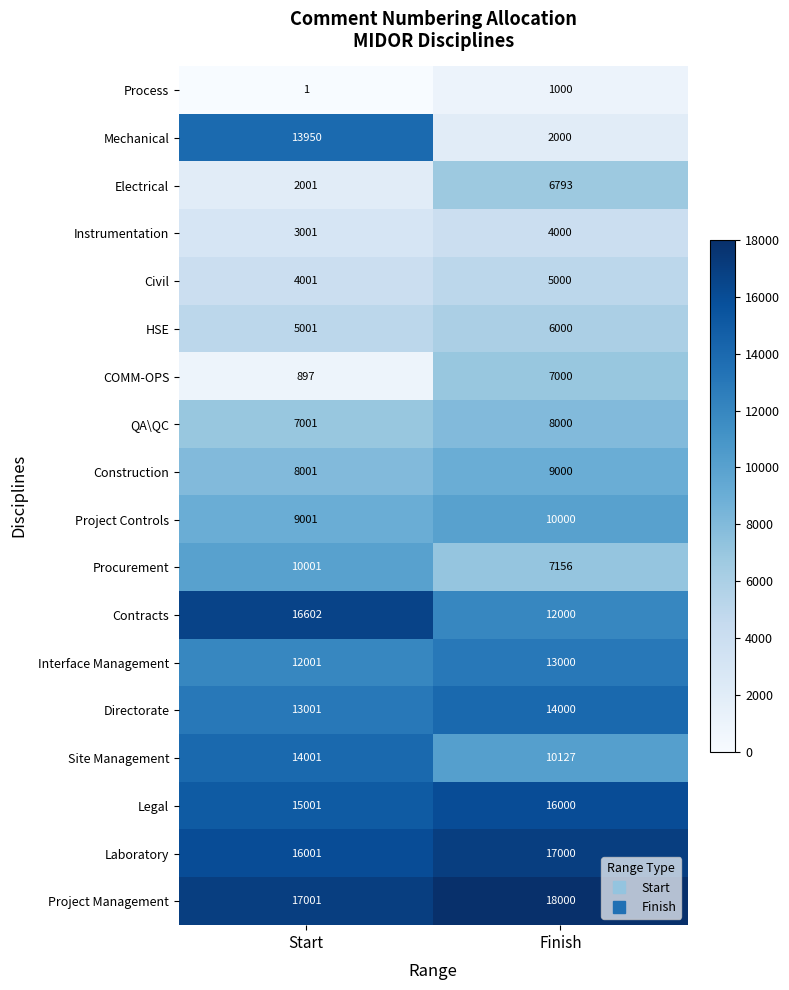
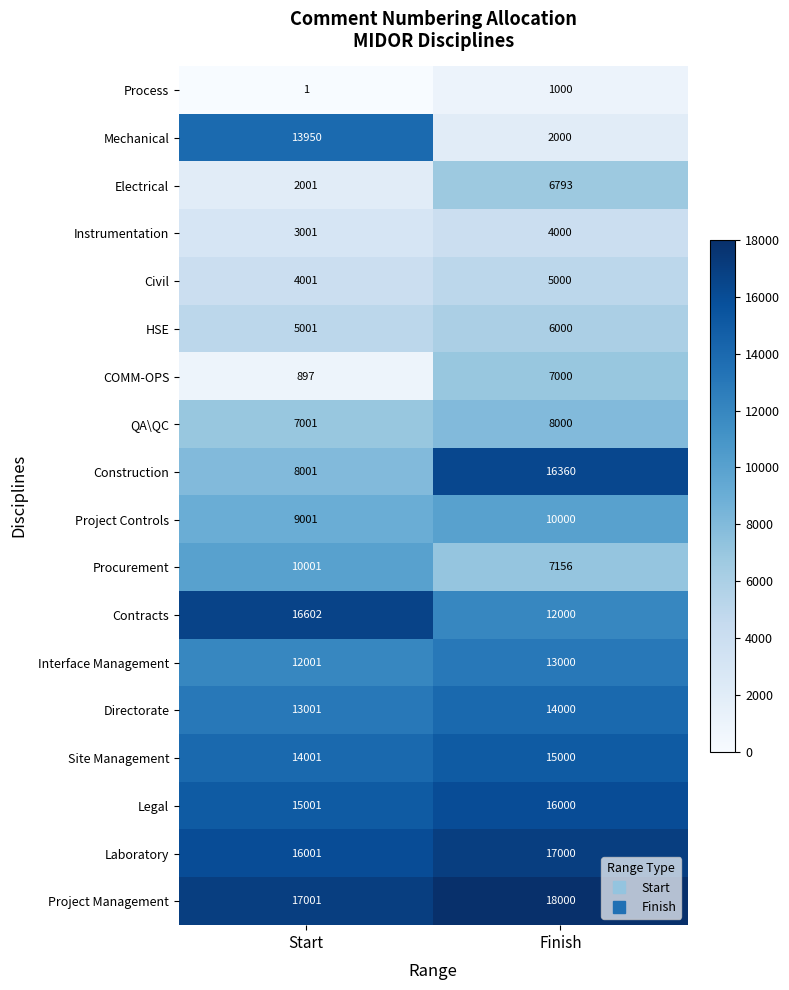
Construction, Finish: 9000 -> 16360
Site Management, Finish: 10127 -> 15000
